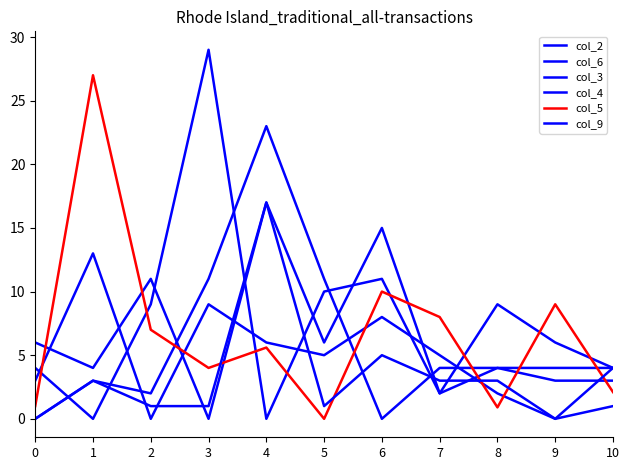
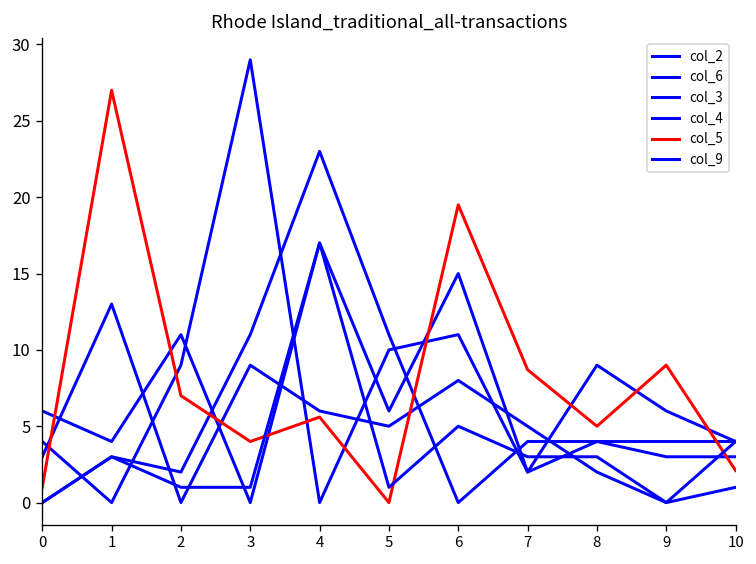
col_5, 6: 10.0 -> 19.5
col_5, 7: 8.0 -> 8.7
col_5, 8: 0.9 -> 5.0
